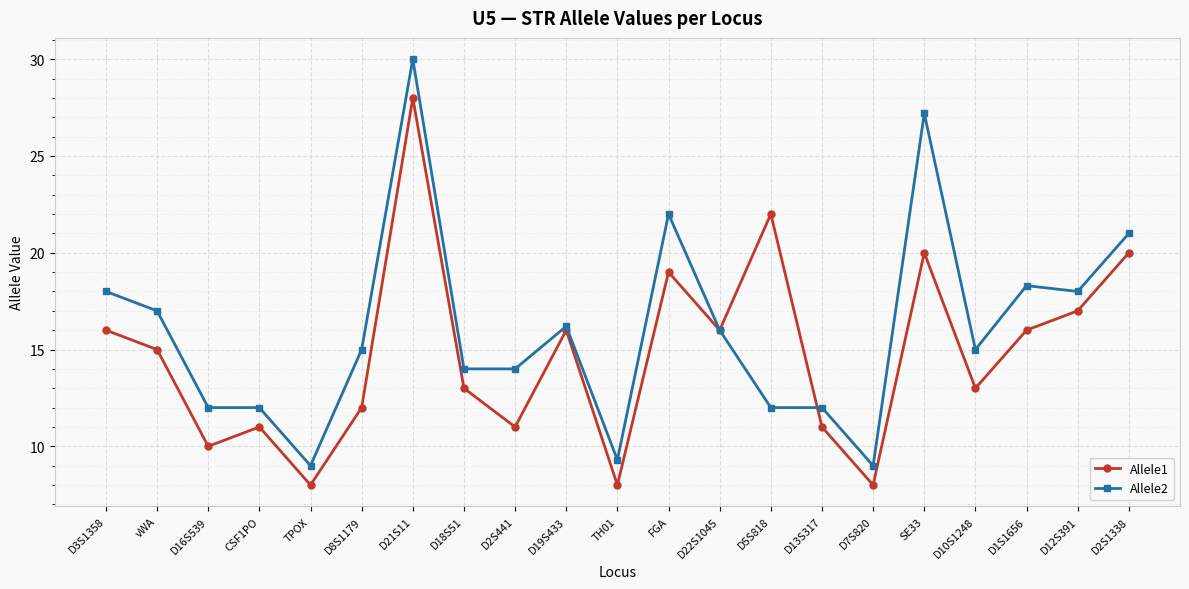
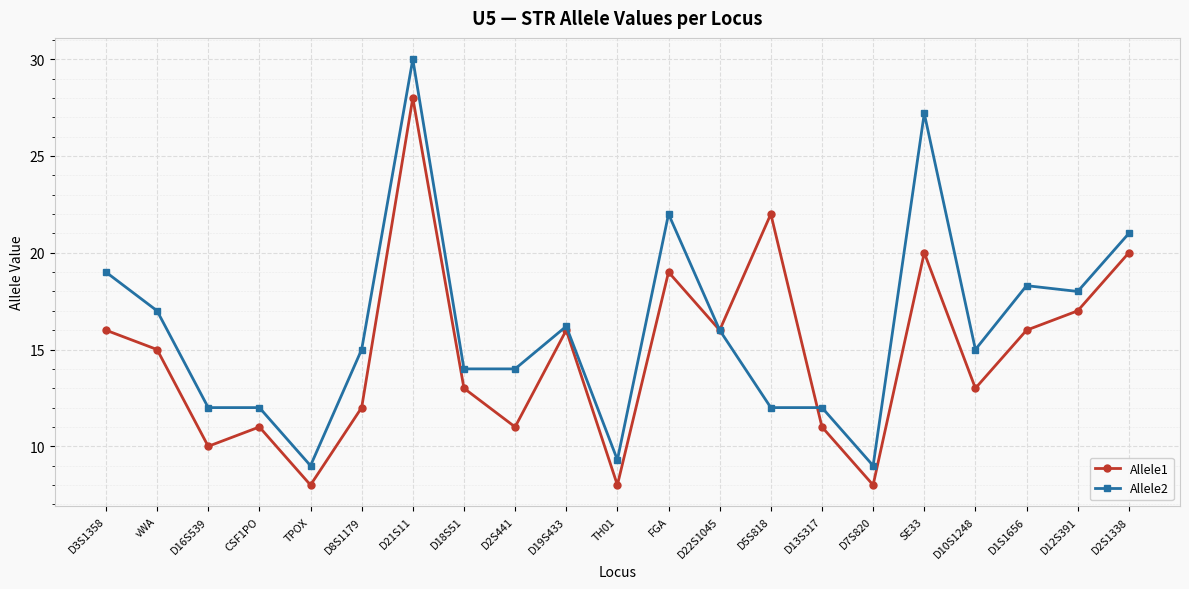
Allele2, D3S1358: 18 -> 19
